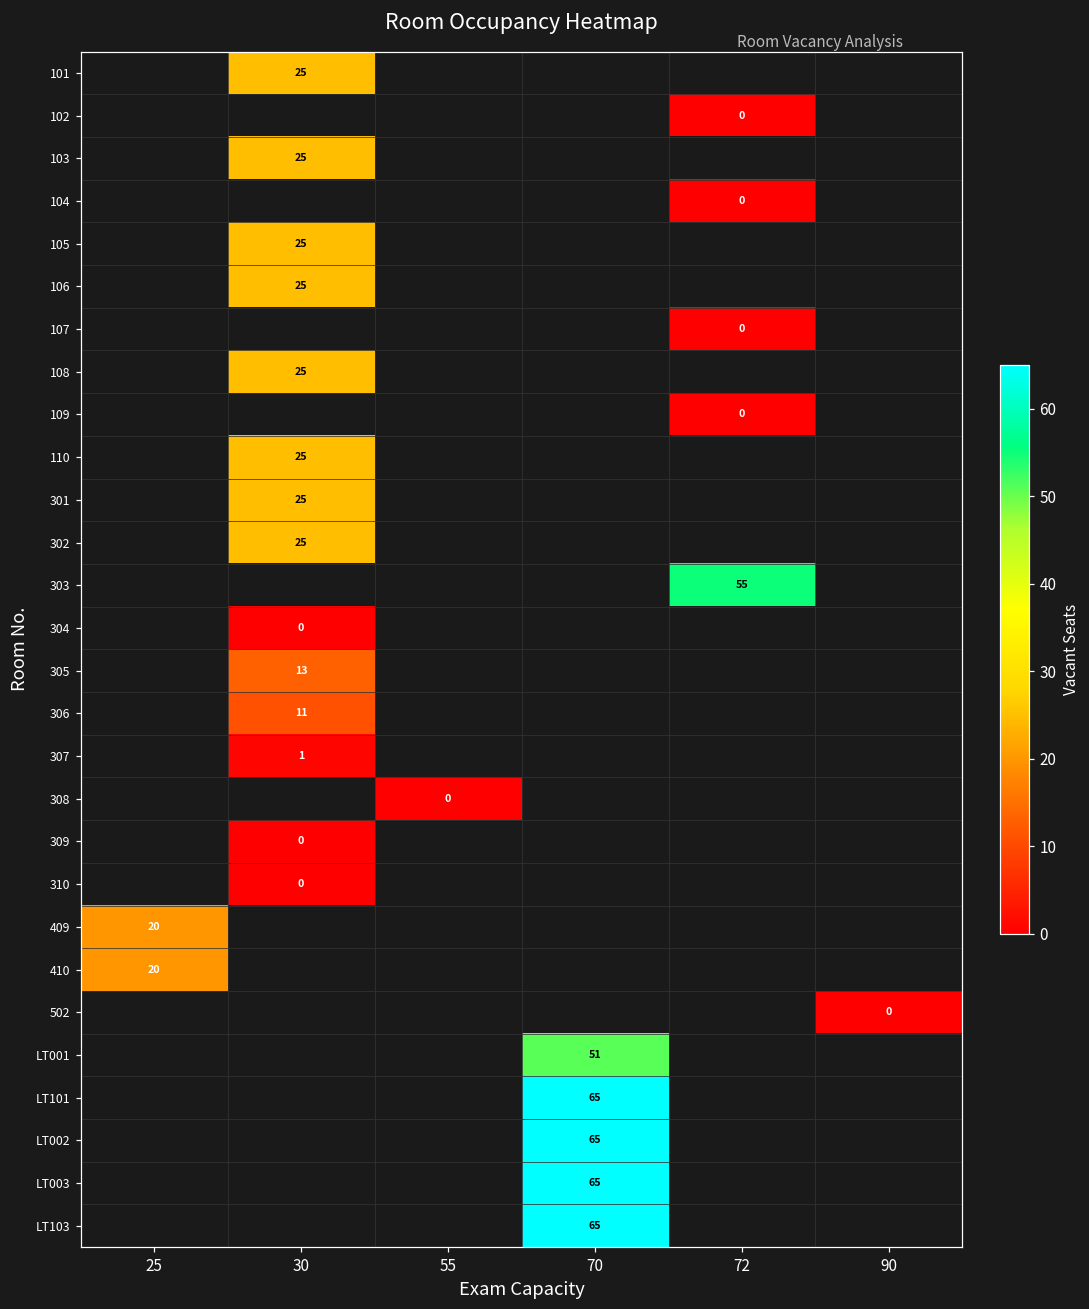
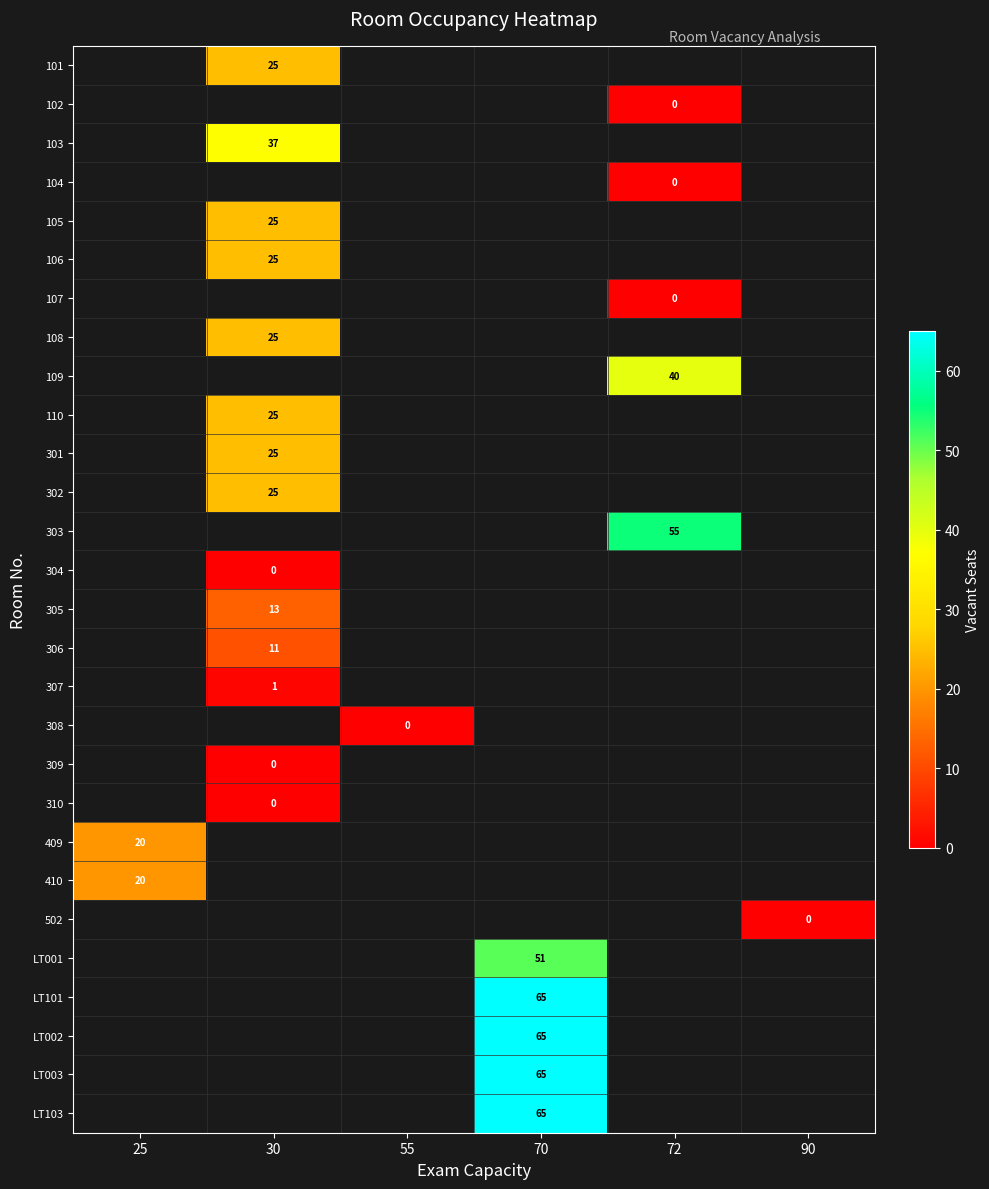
103, 30: 25 -> 37
109, 72: 0 -> 40
